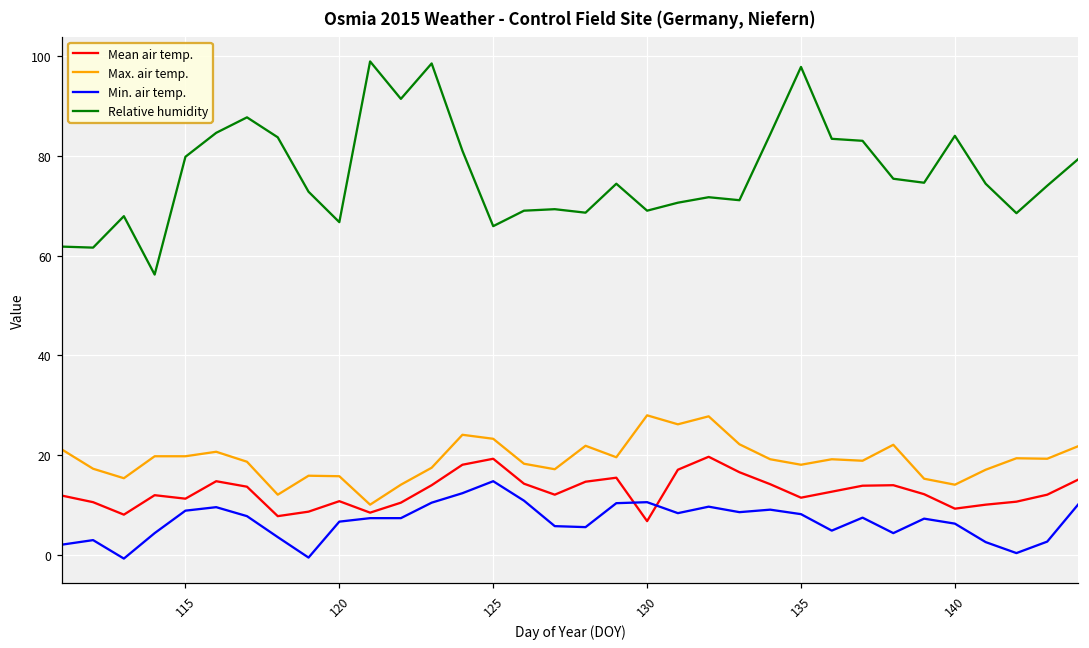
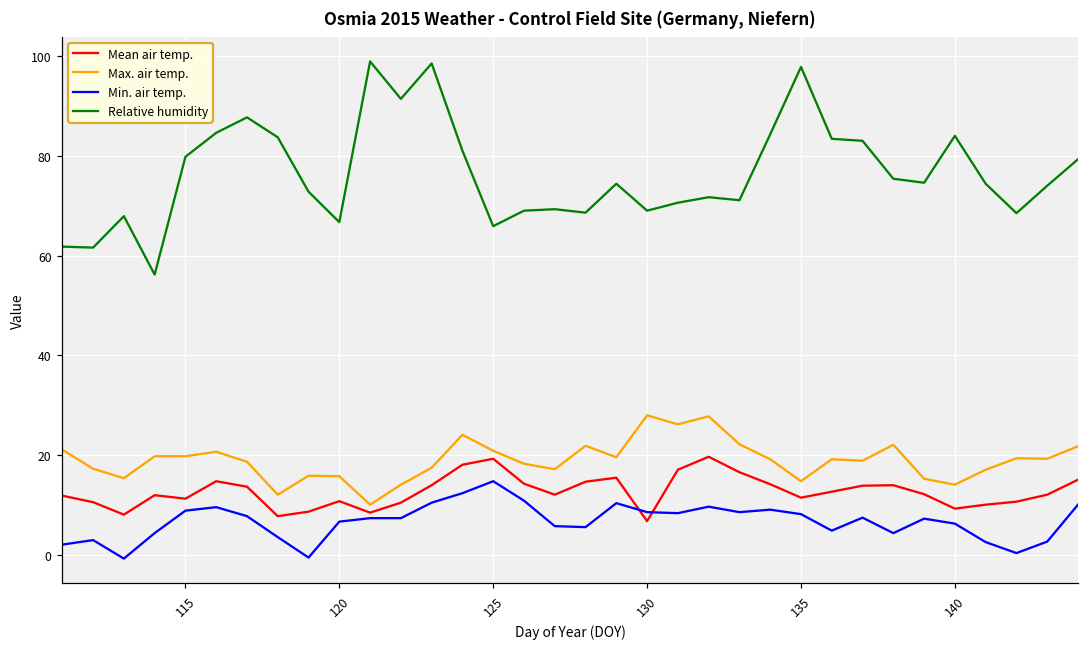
Max. air temp., 125: 23 -> 21
Min. air temp., 130: 11 -> 9
Max. air temp., 135: 18 -> 15
